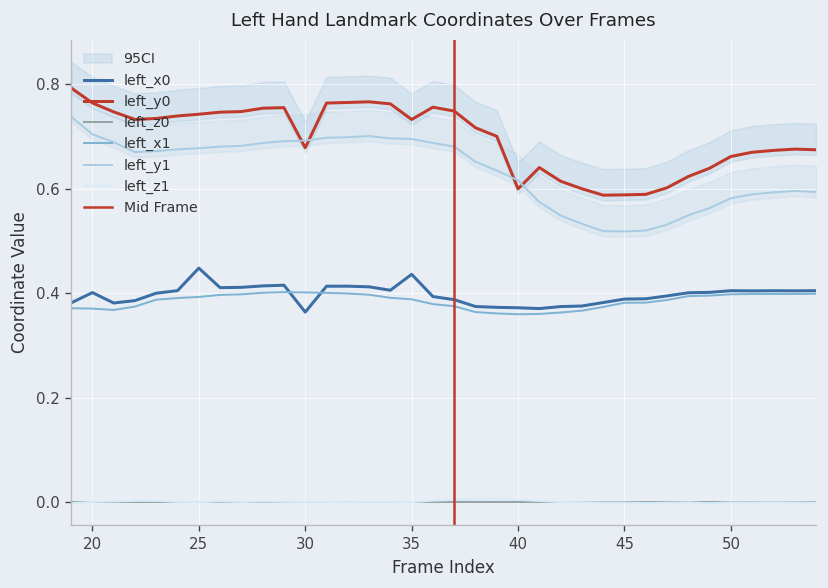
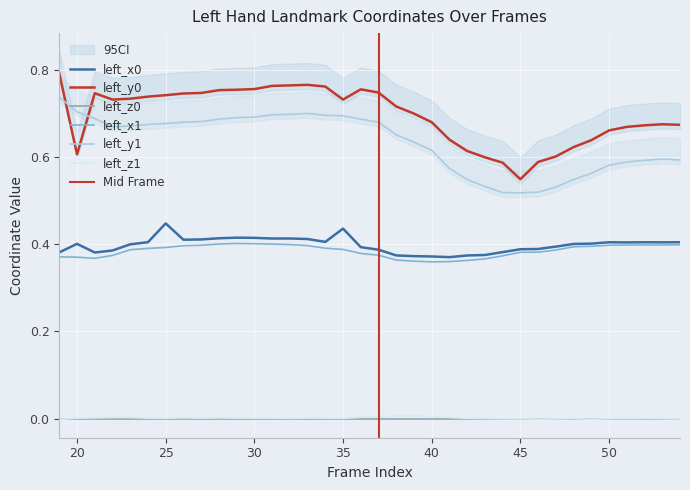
left_y0, 20: 0.76 -> 0.61
left_x0, 30: 0.36 -> 0.42
left_y0, 30: 0.68 -> 0.76
left_y0, 40: 0.60 -> 0.68
left_y0, 45: 0.59 -> 0.55
